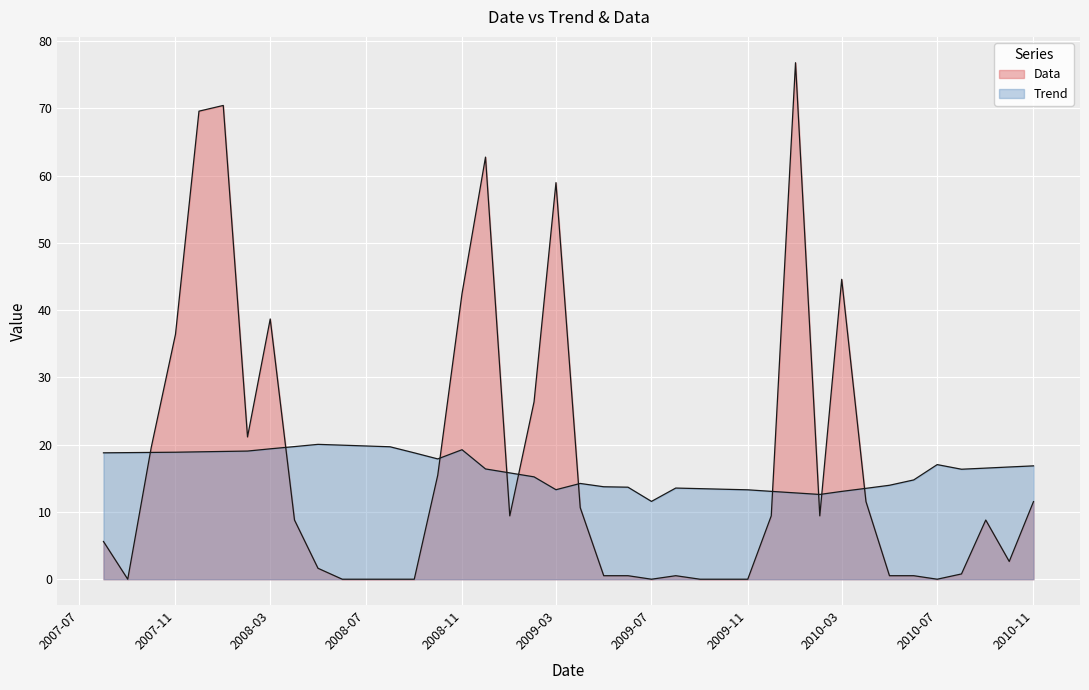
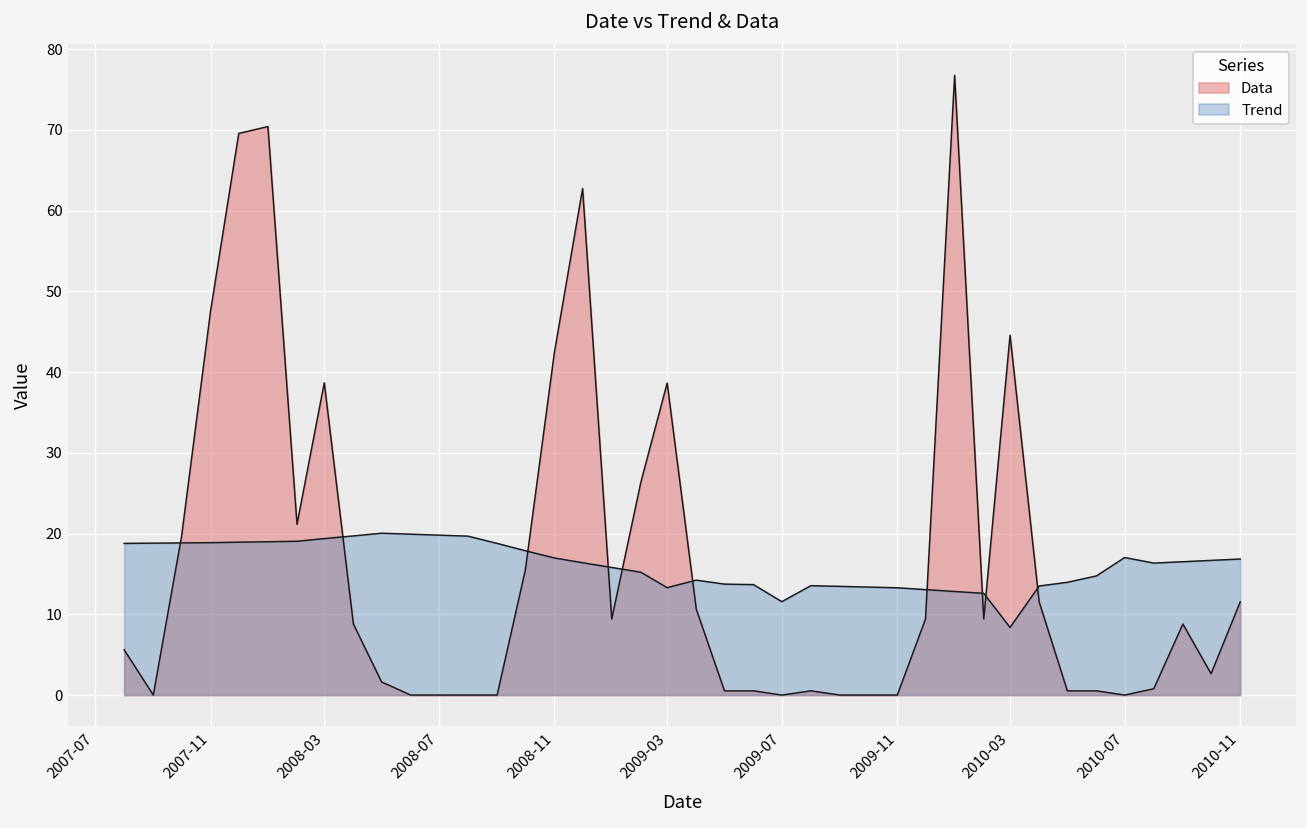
Data, 2007-11: 36 -> 48
Trend, 2008-11: 19 -> 17
Data, 2009-03: 59 -> 39
Trend, 2010-03: 13 -> 8
